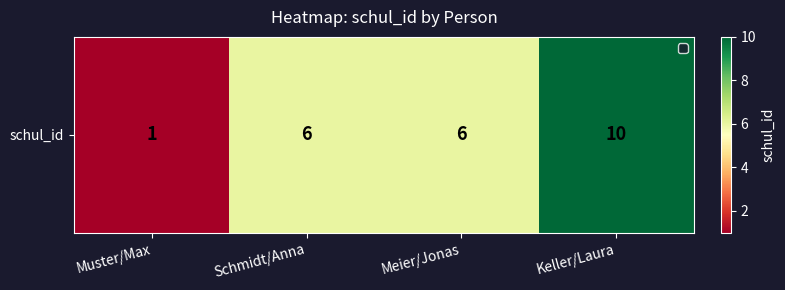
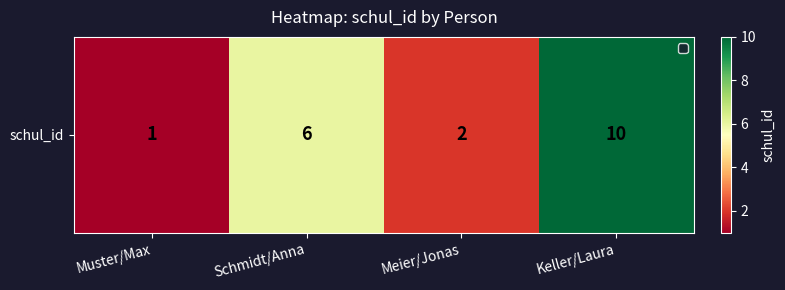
schul_id, Meier/Jonas: 6 -> 2
